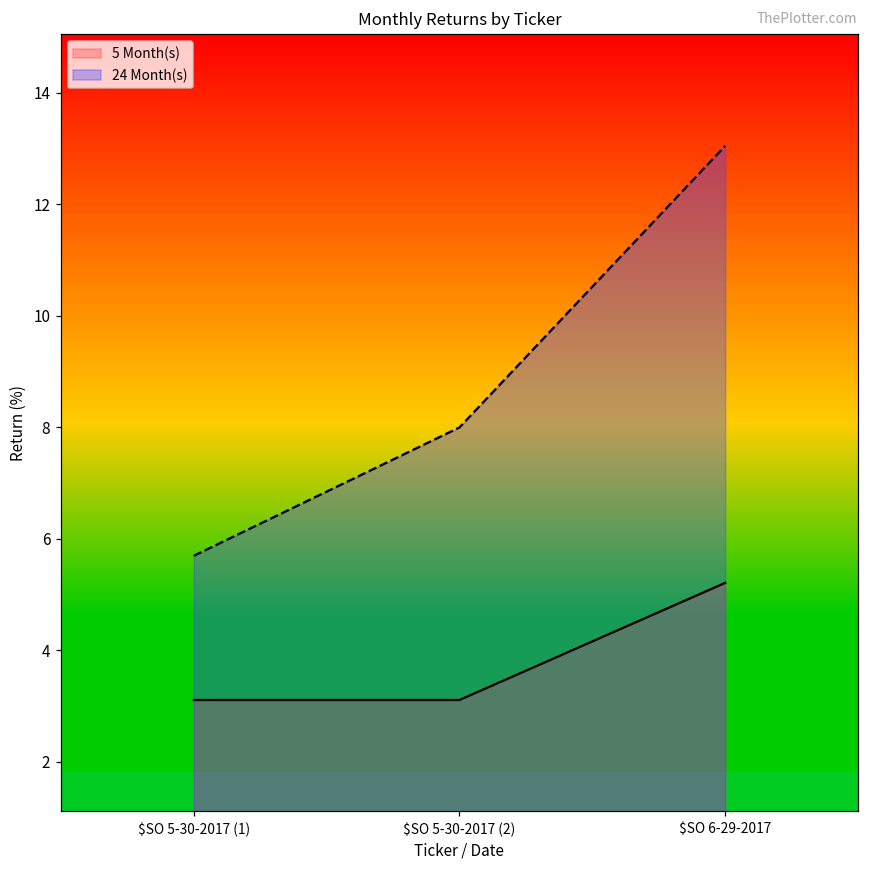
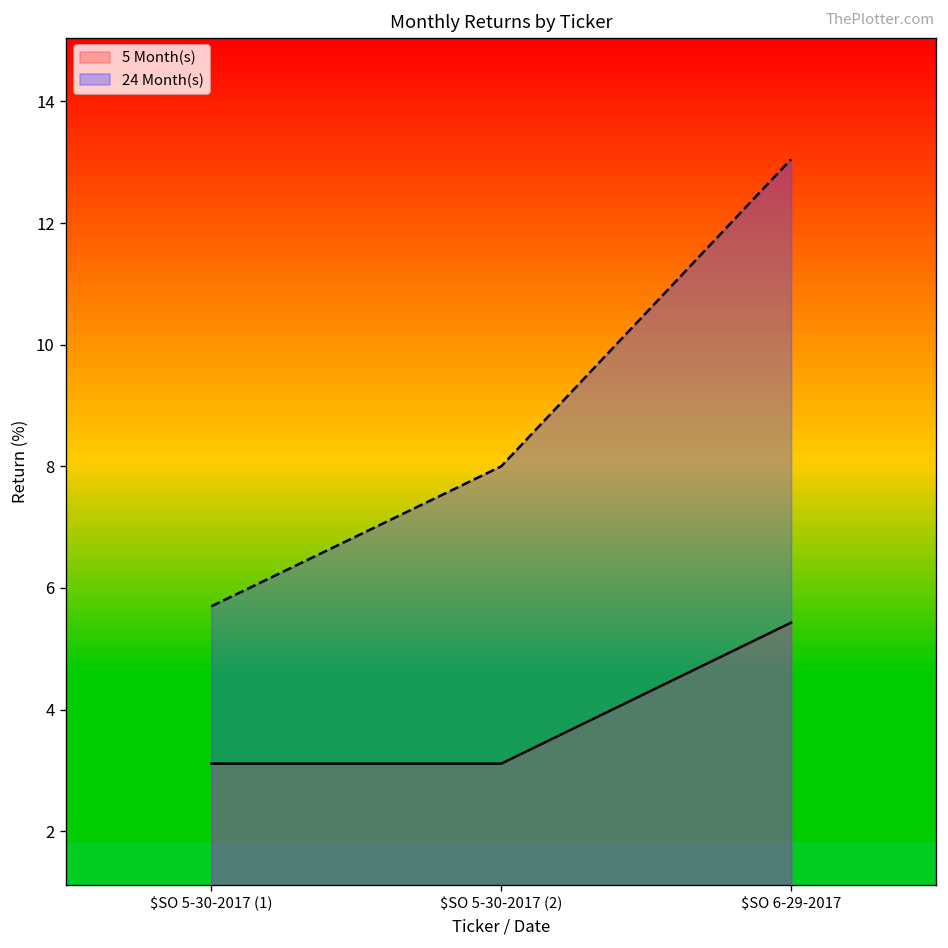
5 Month(s), $SO 6-29-2017: 5.2 -> 5.4
